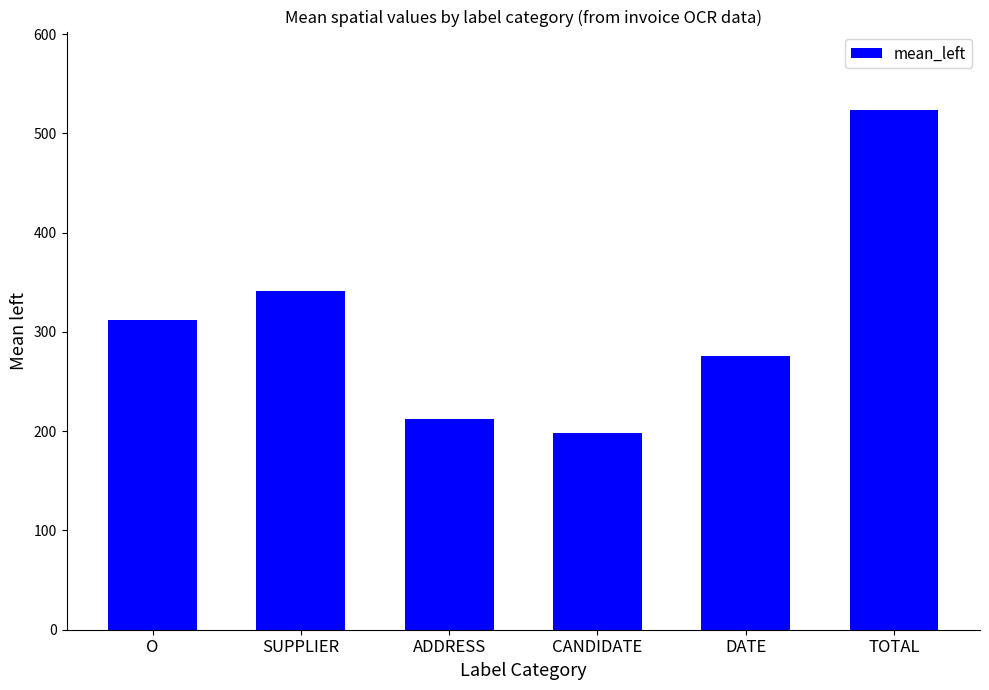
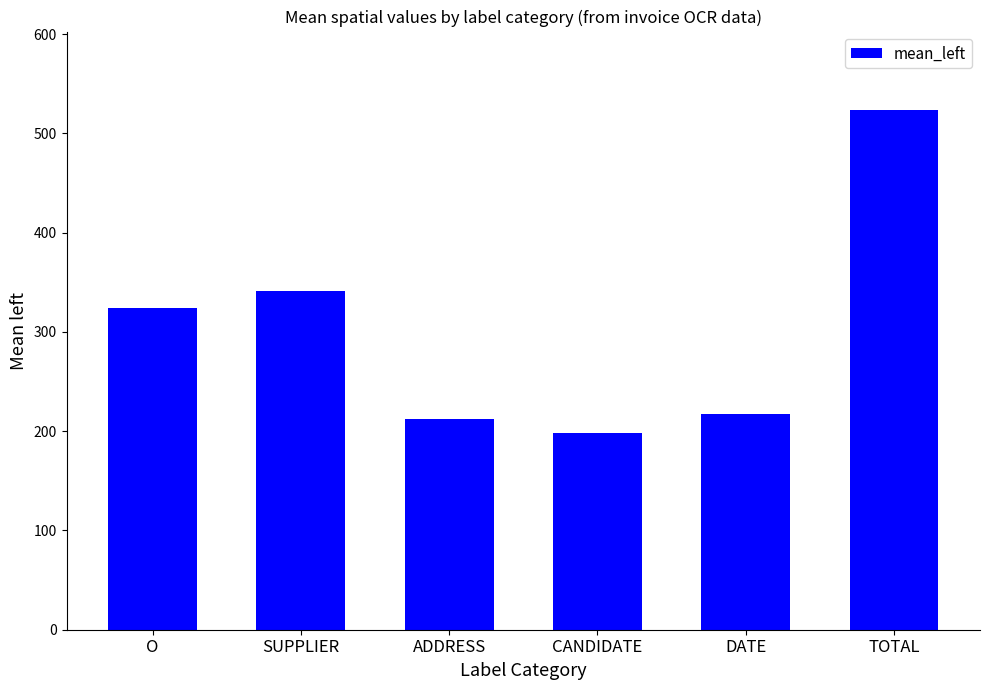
O: 310 -> 320
DATE: 280 -> 220
